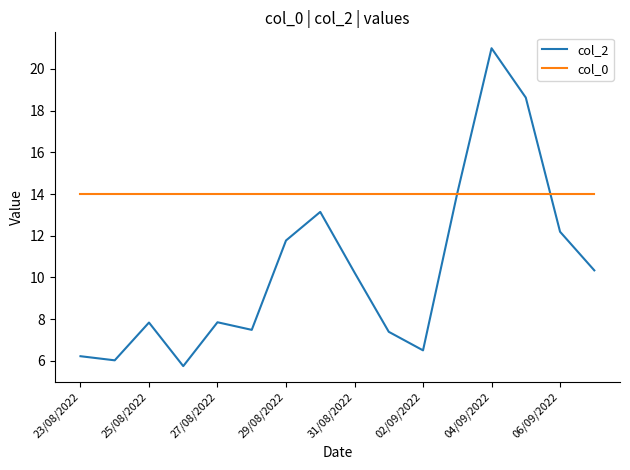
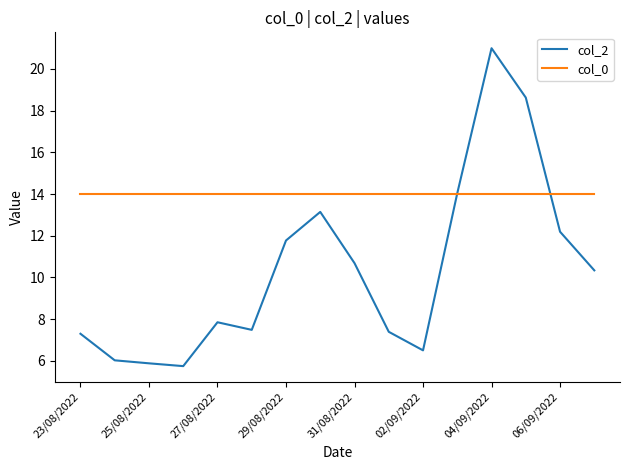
col_2, 23/08/2022: 6.2 -> 7.3
col_2, 25/08/2022: 7.8 -> 5.9
col_2, 31/08/2022: 10.2 -> 10.7
